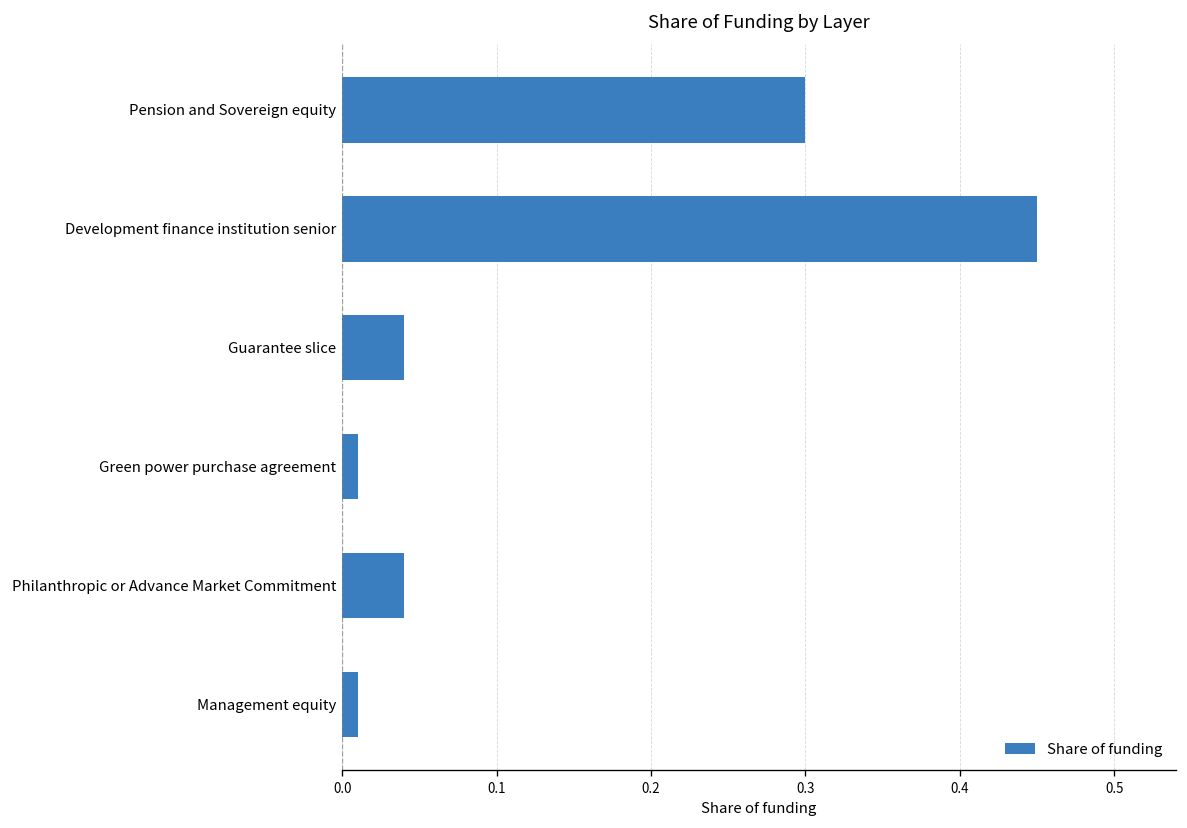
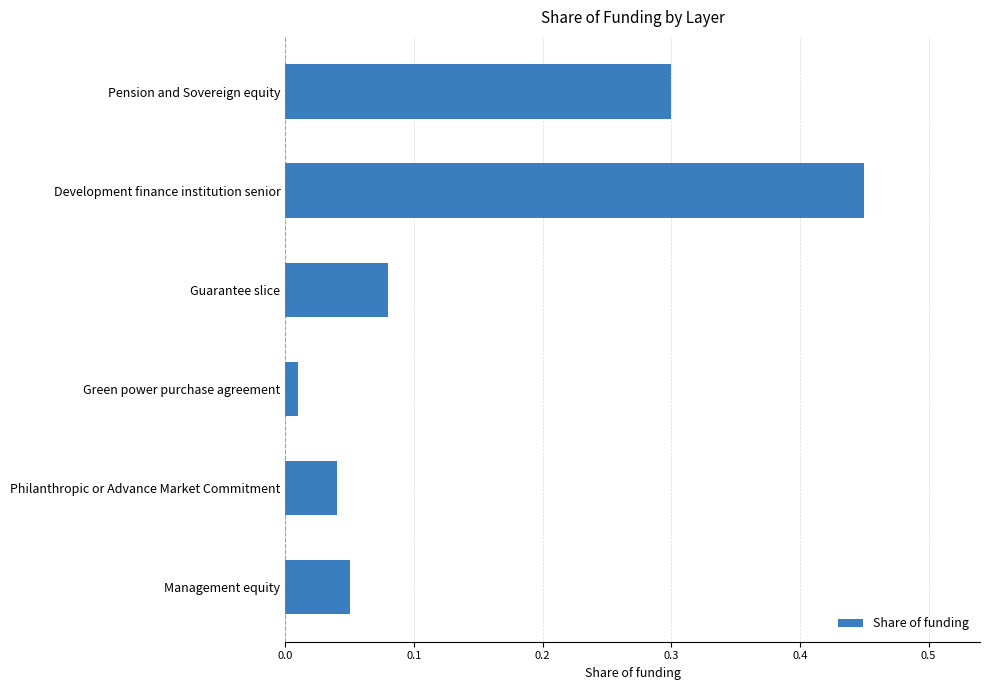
Guarantee slice: 0.04 -> 0.08
Management equity: 0.01 -> 0.05
